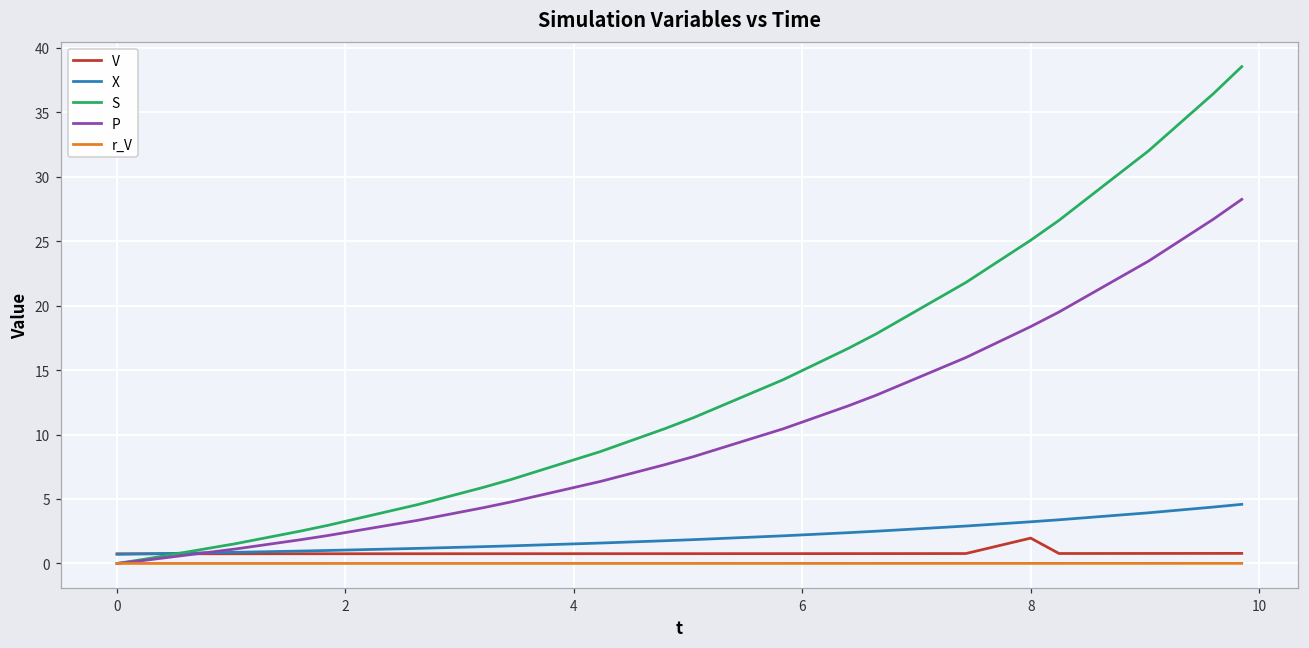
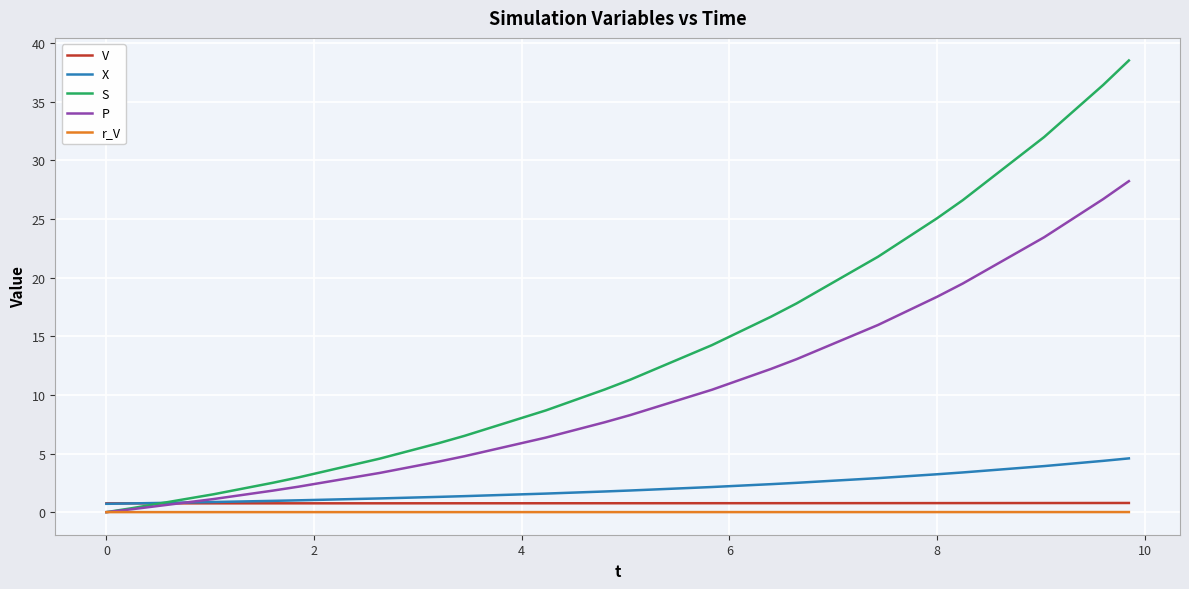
V, 8: 2.0 -> 0.8
